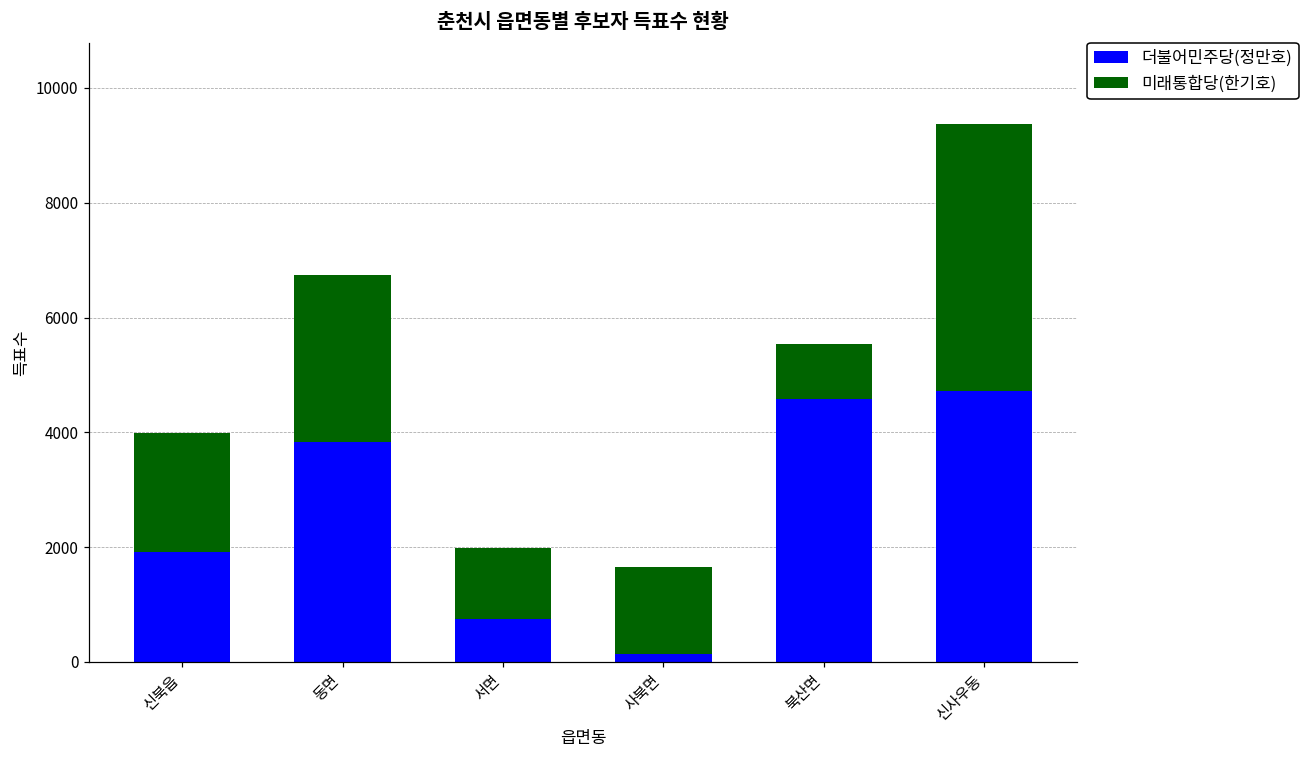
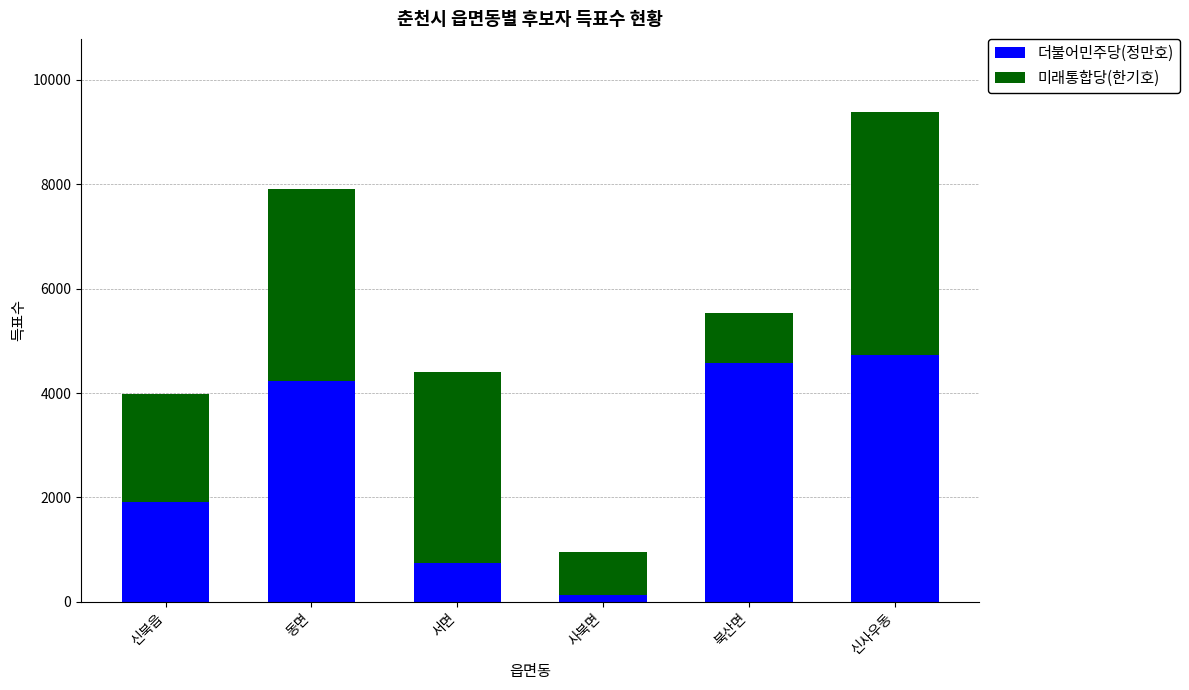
더불어민주당(정만호), 동면: 3800 -> 4200
미래통합당(한기호), 동면: 2900 -> 3700
미래통합당(한기호), 서면: 1200 -> 3700
미래통합당(한기호), 사북면: 1500 -> 800
